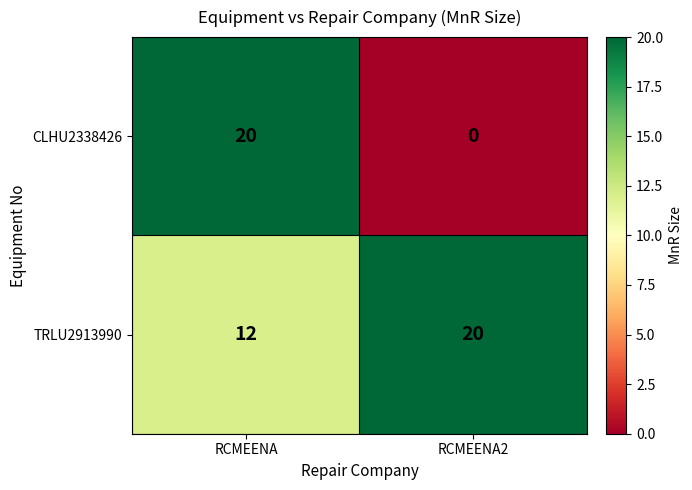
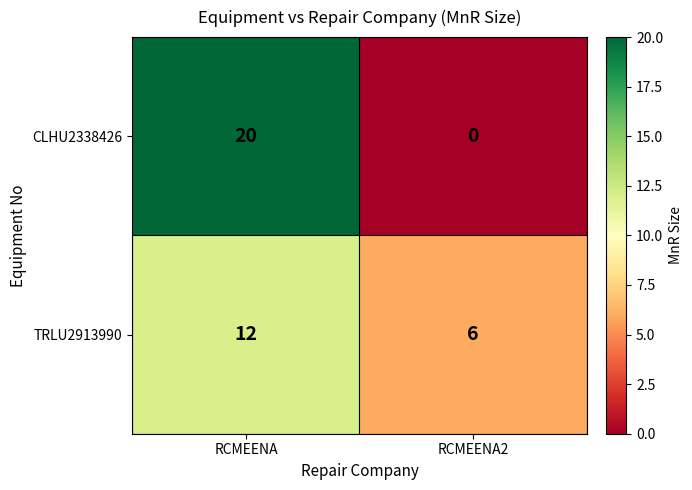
TRLU2913990, RCMEENA2: 20 -> 6
